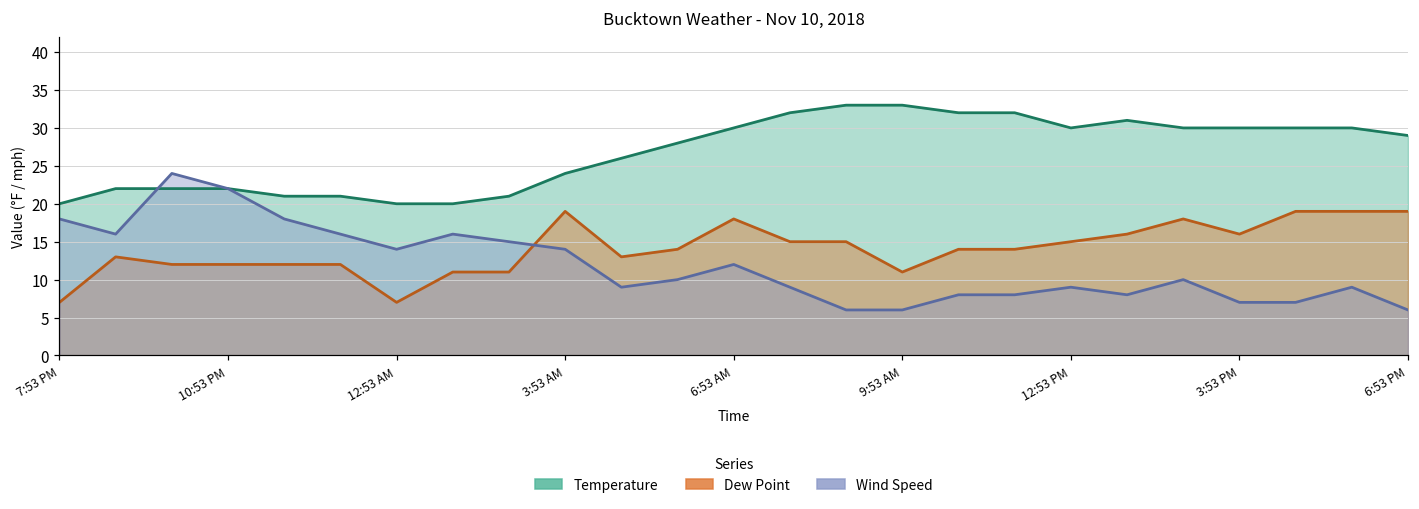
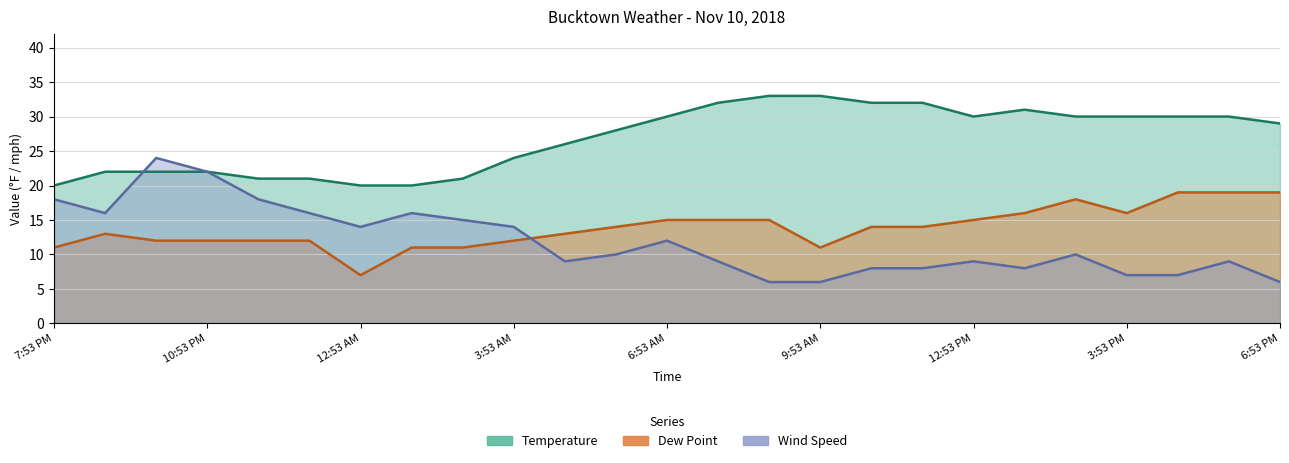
Dew Point, 7:53 PM: 7 -> 11
Dew Point, 3:53 AM: 19 -> 12
Dew Point, 6:53 AM: 18 -> 15
